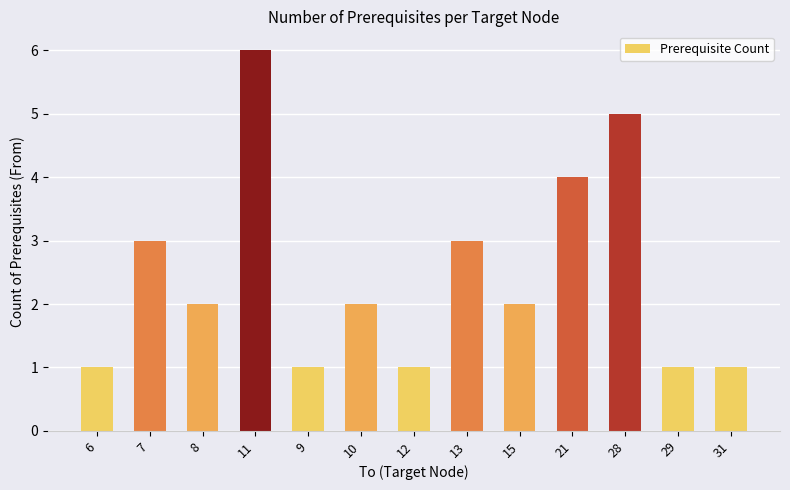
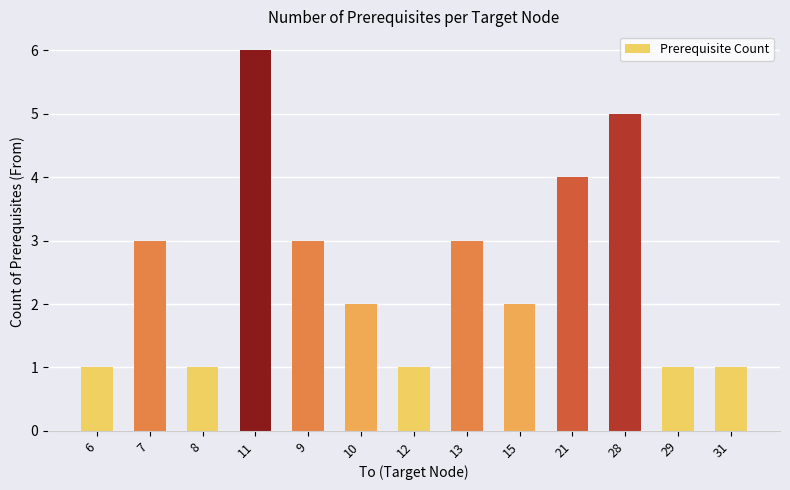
8: 2 -> 1
9: 1 -> 3
